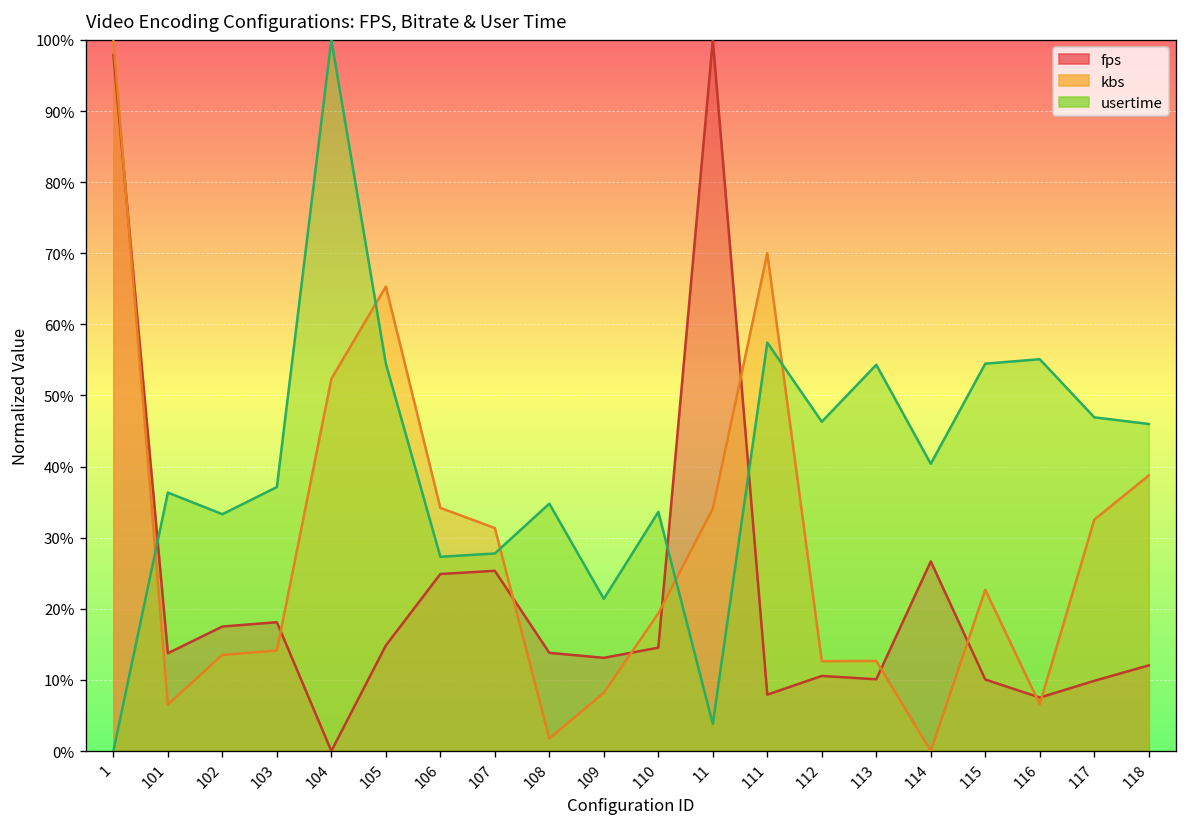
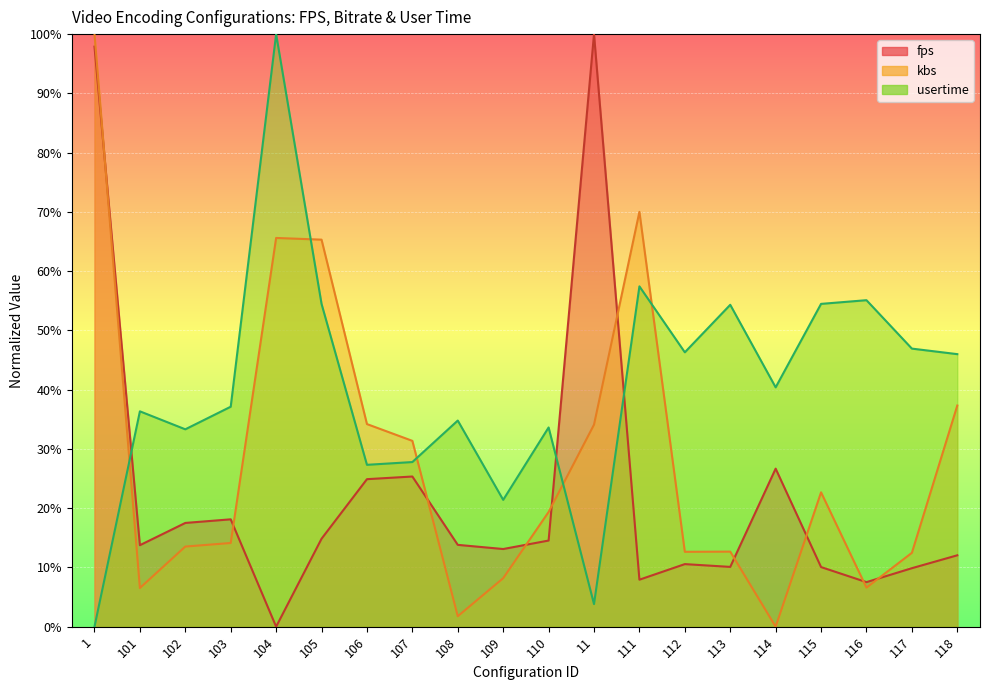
kbs, 104: 52% -> 66%
kbs, 117: 33% -> 12%
kbs, 118: 39% -> 37%
